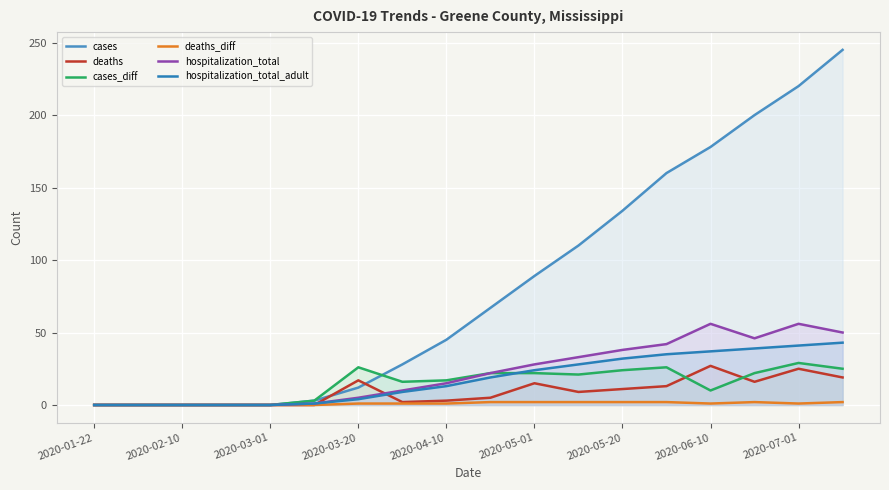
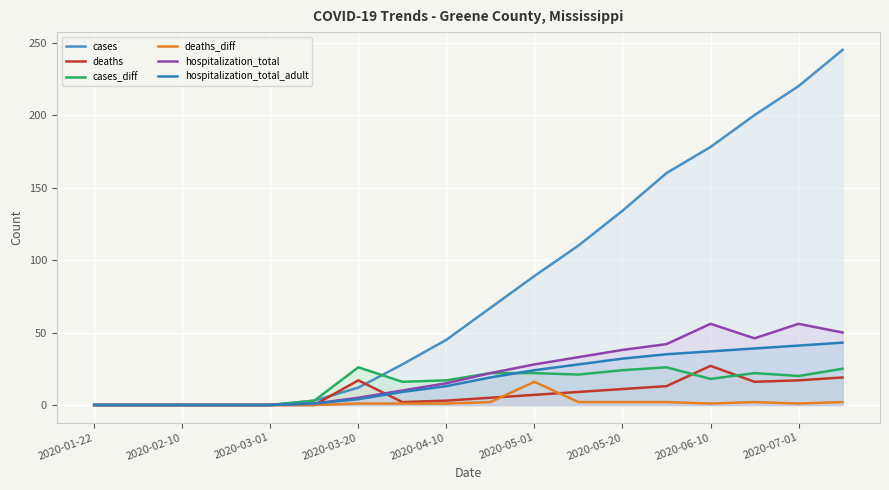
deaths, 2020-05-01: 15 -> 7
deaths_diff, 2020-05-01: 2 -> 16
cases_diff, 2020-06-10: 10 -> 18
deaths, 2020-07-01: 25 -> 17
cases_diff, 2020-07-01: 29 -> 20
